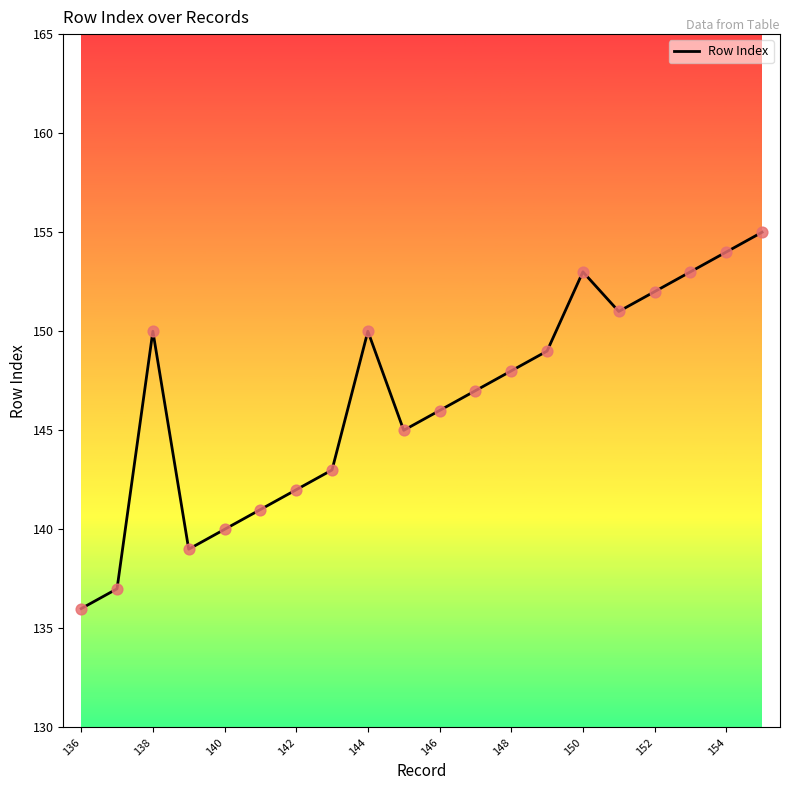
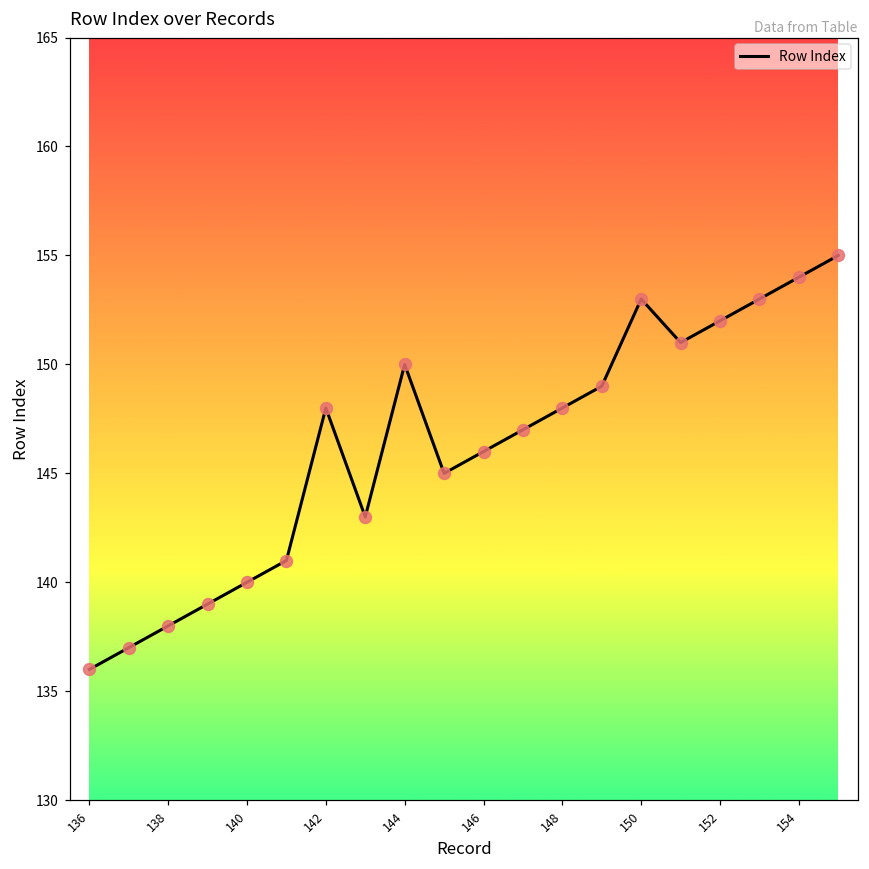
138: 150 -> 138
142: 142 -> 148
